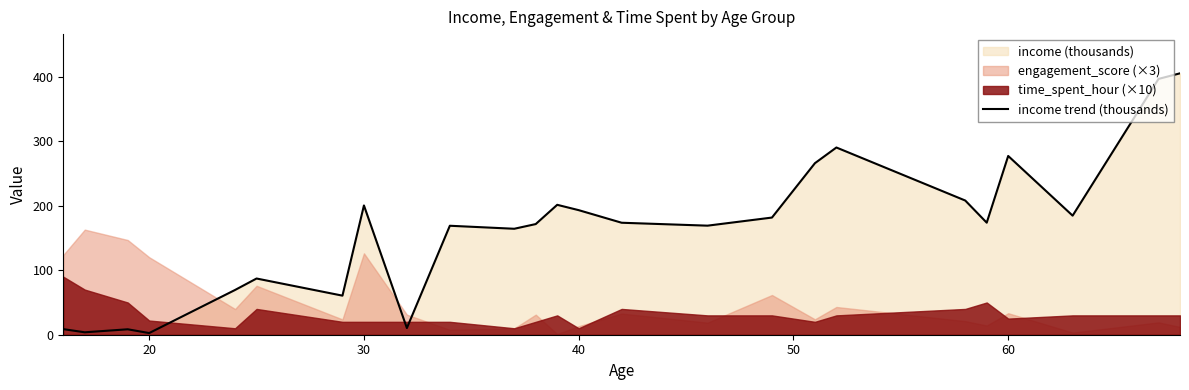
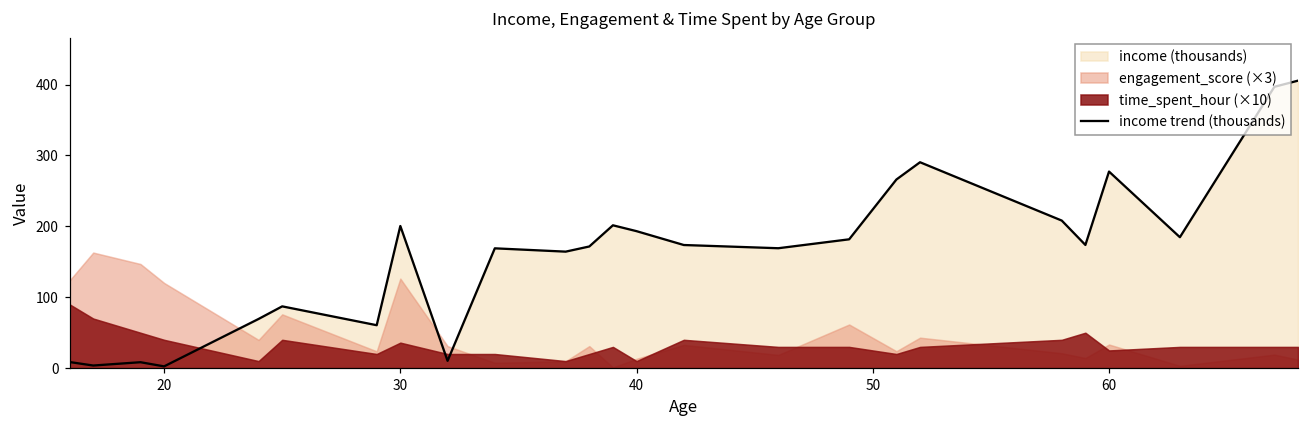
time_spent_hour (×10), 20: 20 -> 40
time_spent_hour (×10), 30: 20 -> 40
